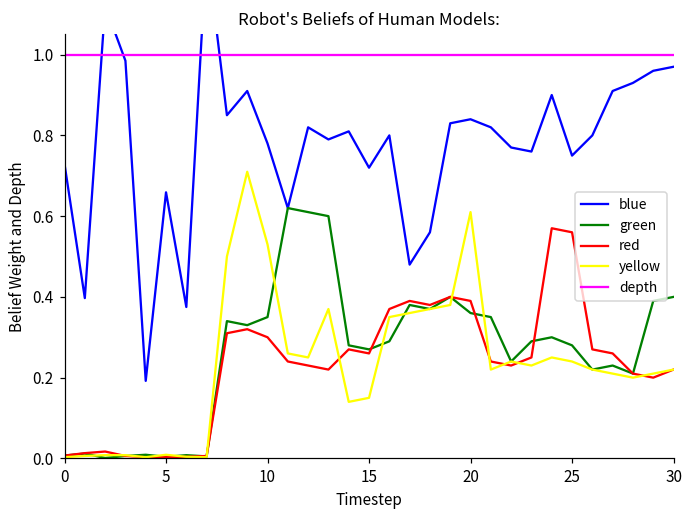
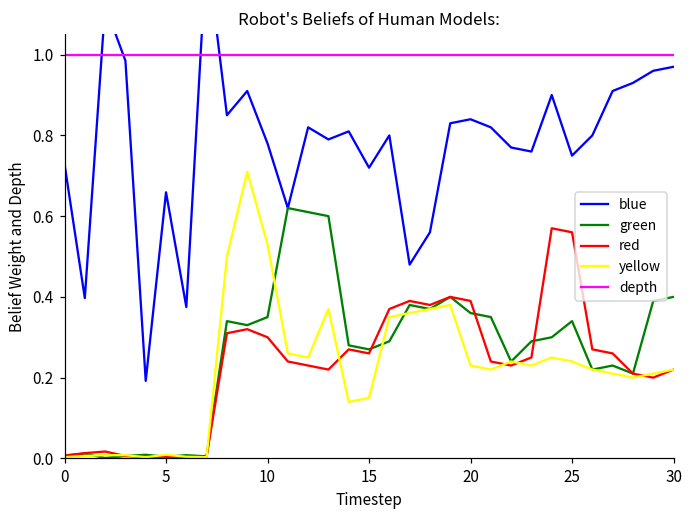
yellow, 20: 0.61 -> 0.23
green, 25: 0.28 -> 0.34
